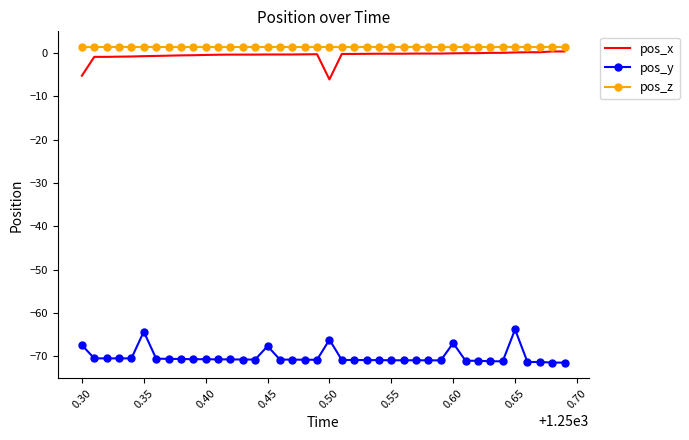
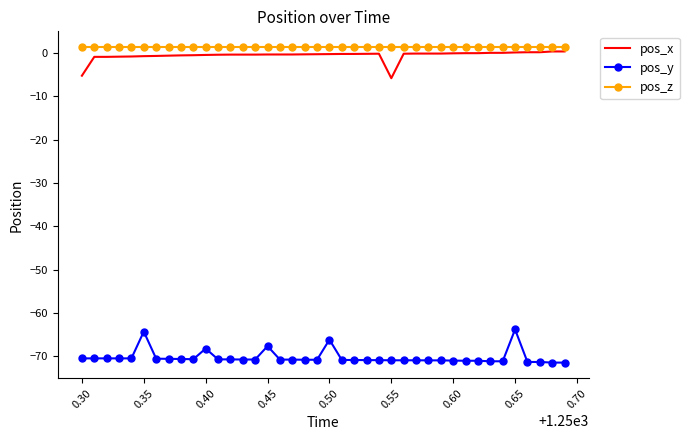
pos_y, 0.30: -67 -> -71
pos_y, 0.40: -71 -> -68
pos_x, 0.50: -6 -> 0
pos_x, 0.55: 0 -> -6
pos_y, 0.60: -67 -> -71
